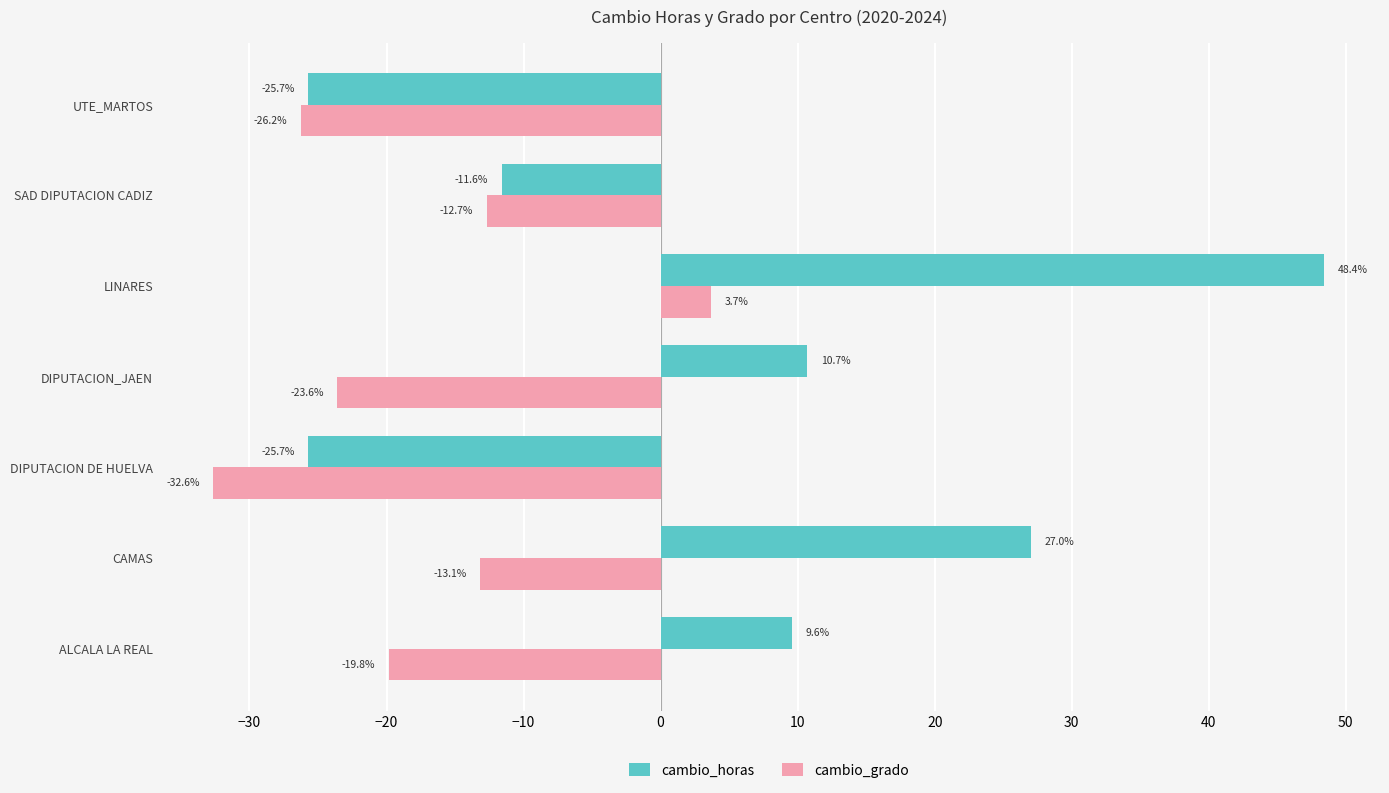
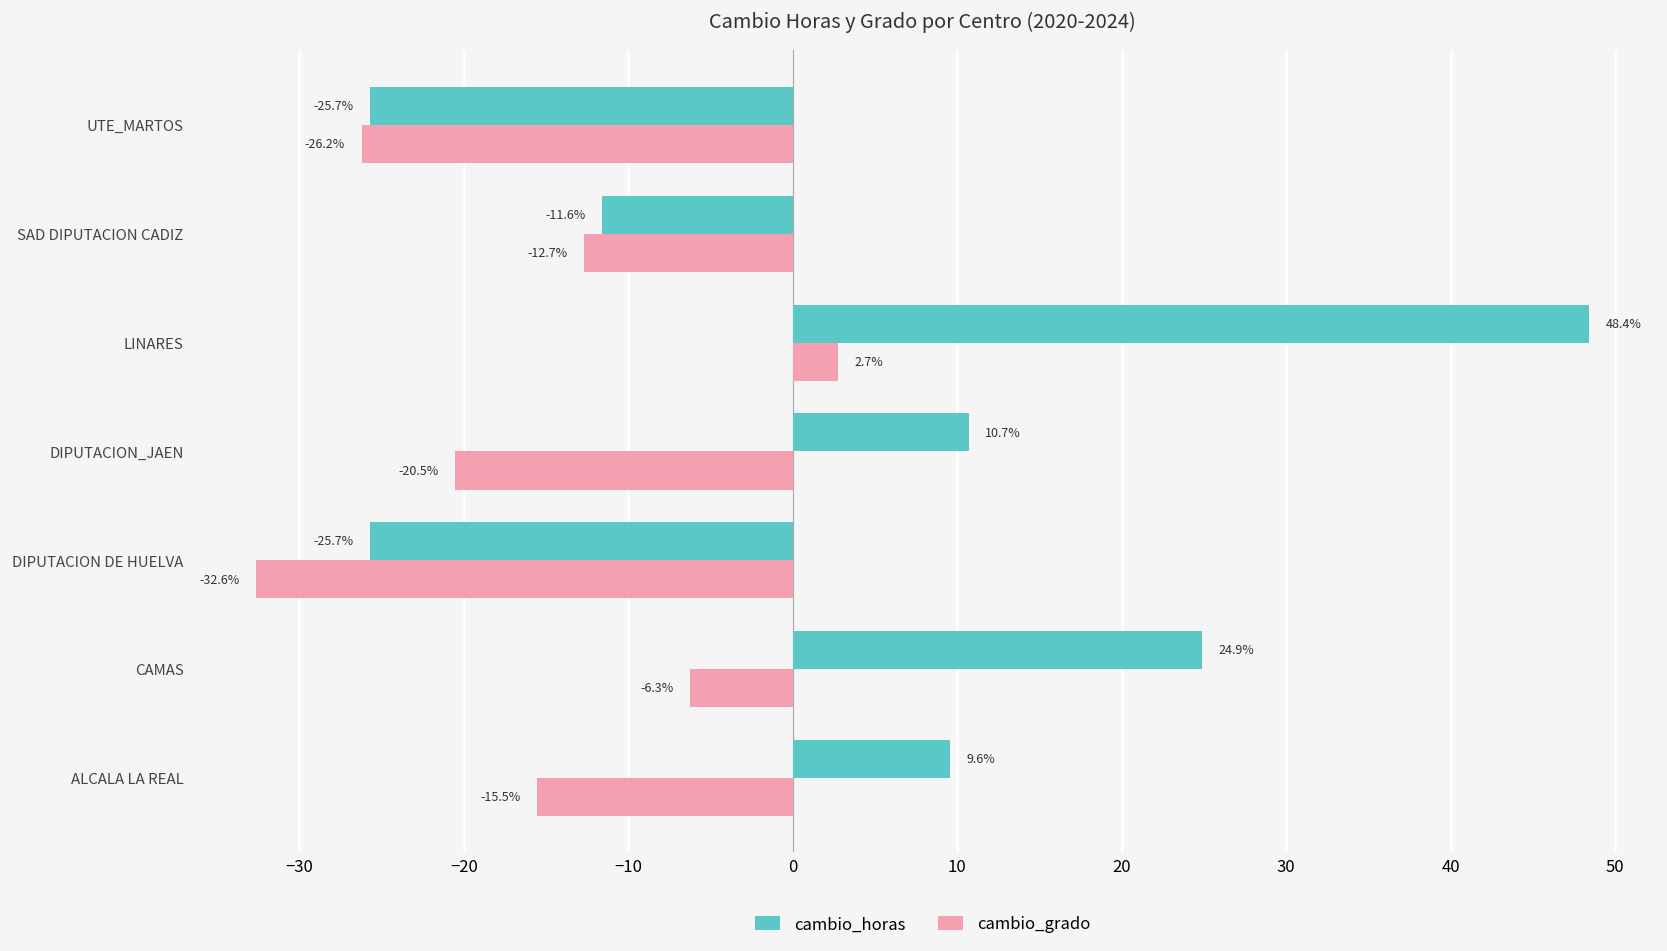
cambio_grado, LINARES: 3.7% -> 2.7%
cambio_grado, DIPUTACION_JAEN: -23.6% -> -20.5%
cambio_horas, CAMAS: 27.0% -> 24.9%
cambio_grado, CAMAS: -13.1% -> -6.3%
cambio_grado, ALCALA LA REAL: -19.8% -> -15.5%
